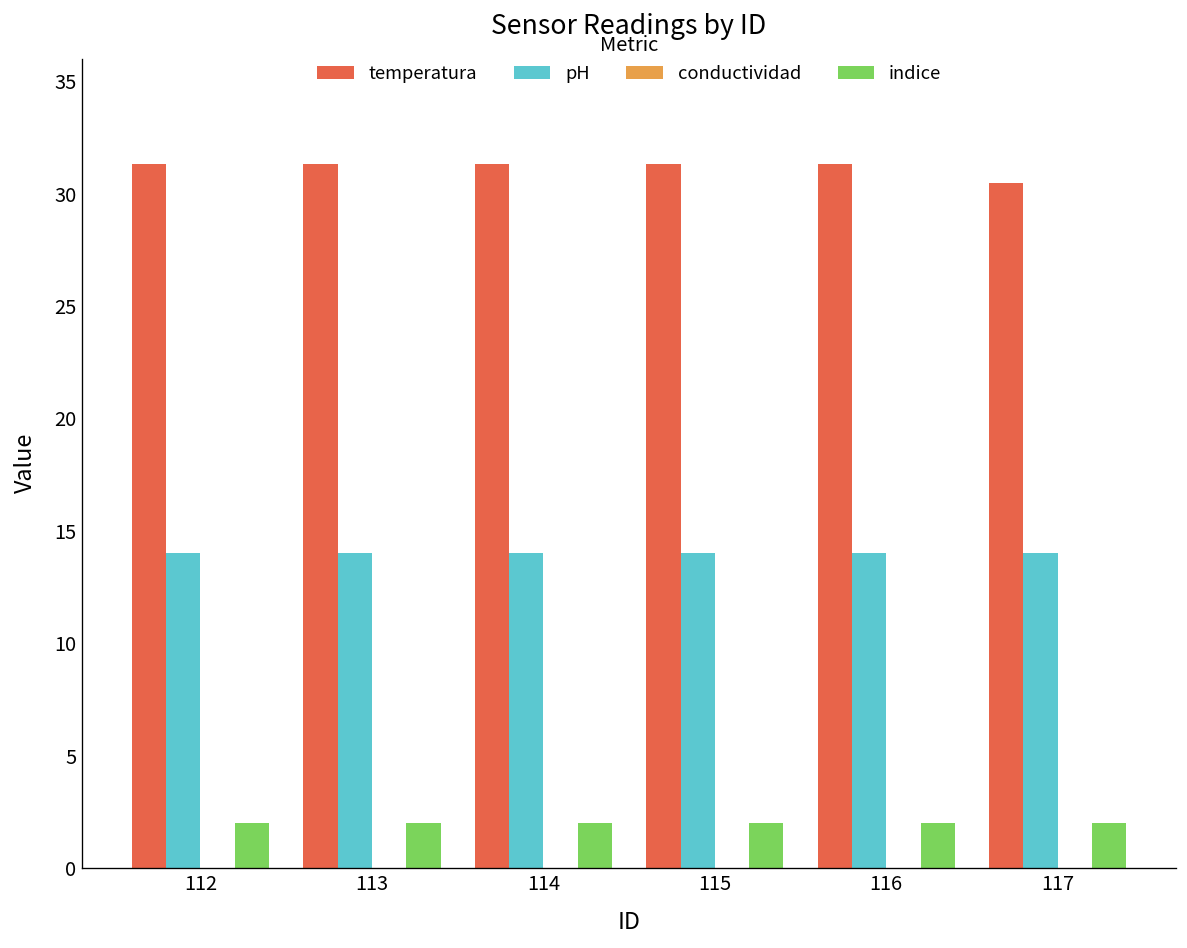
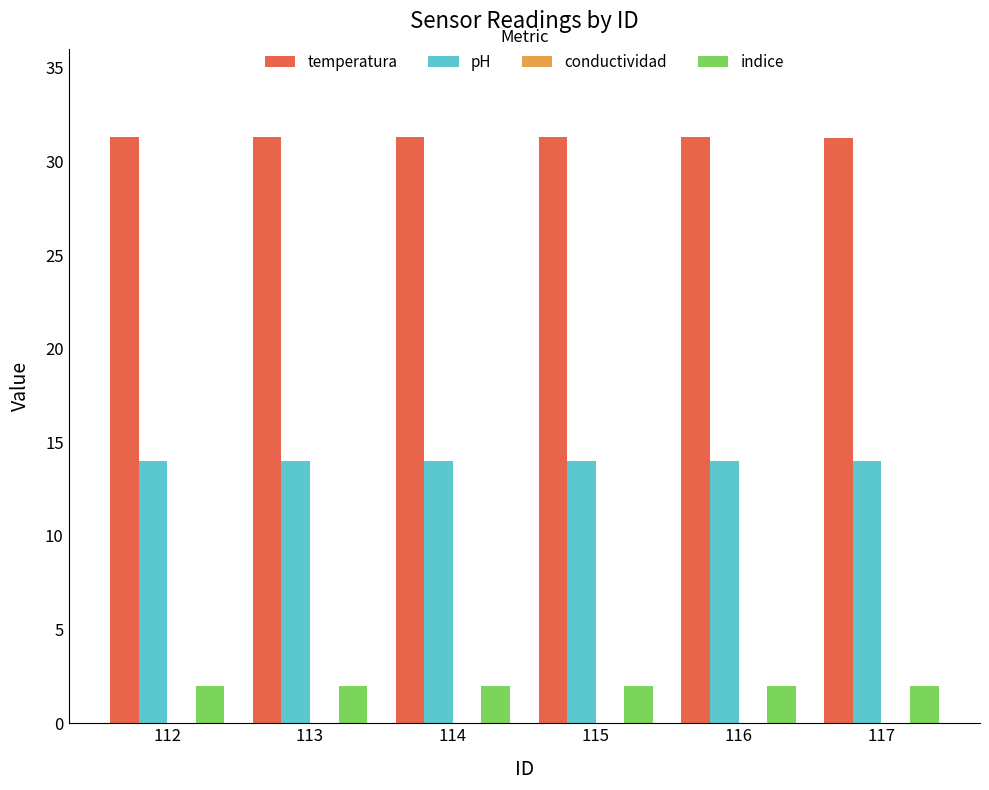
temperatura, 117: 30.5 -> 31.3
